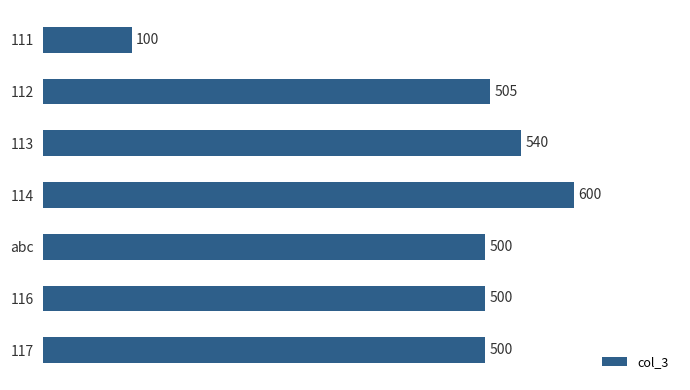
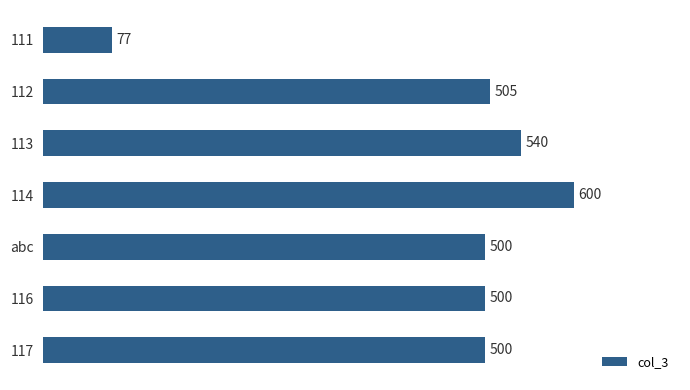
111: 100 -> 77
